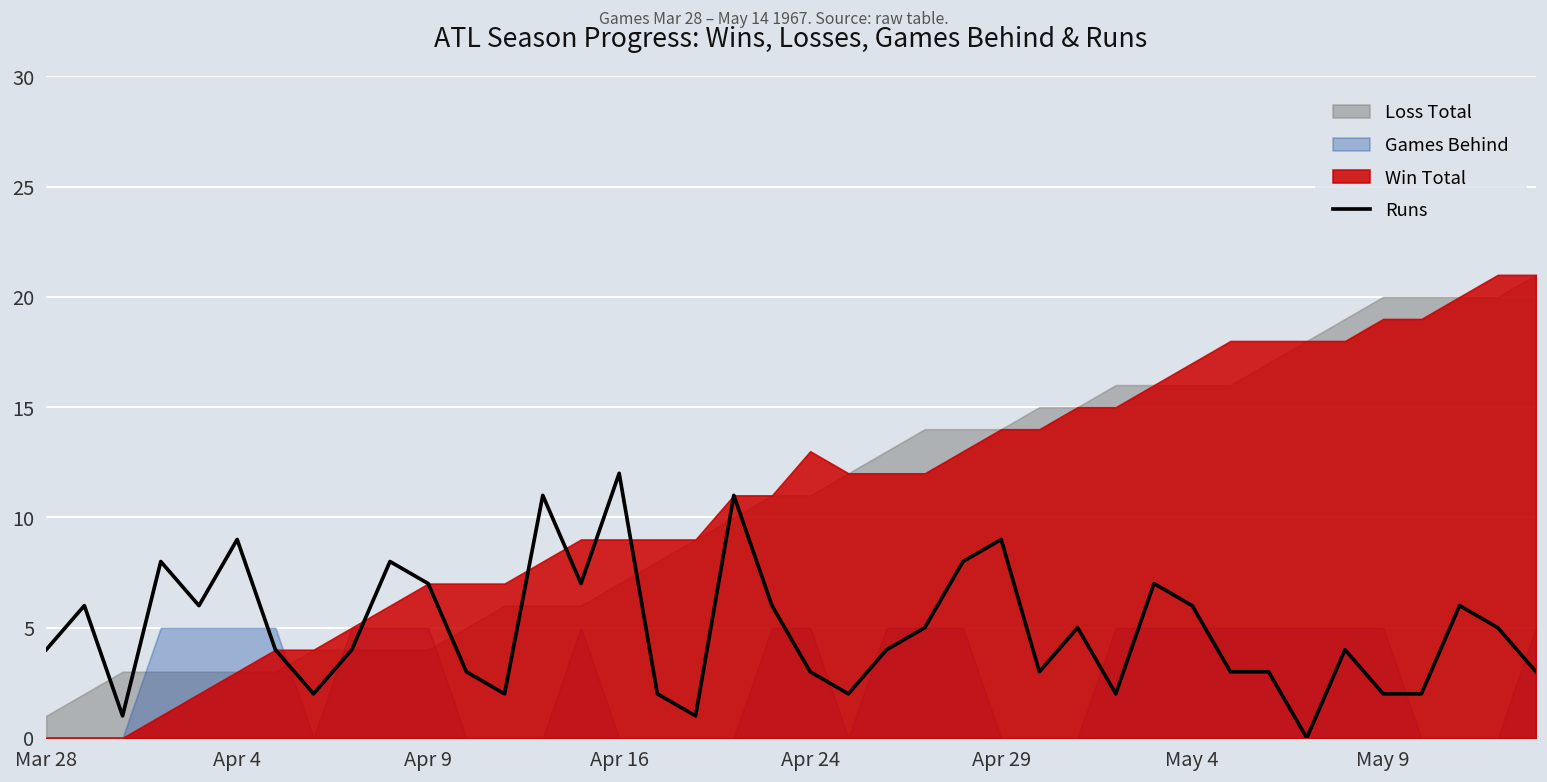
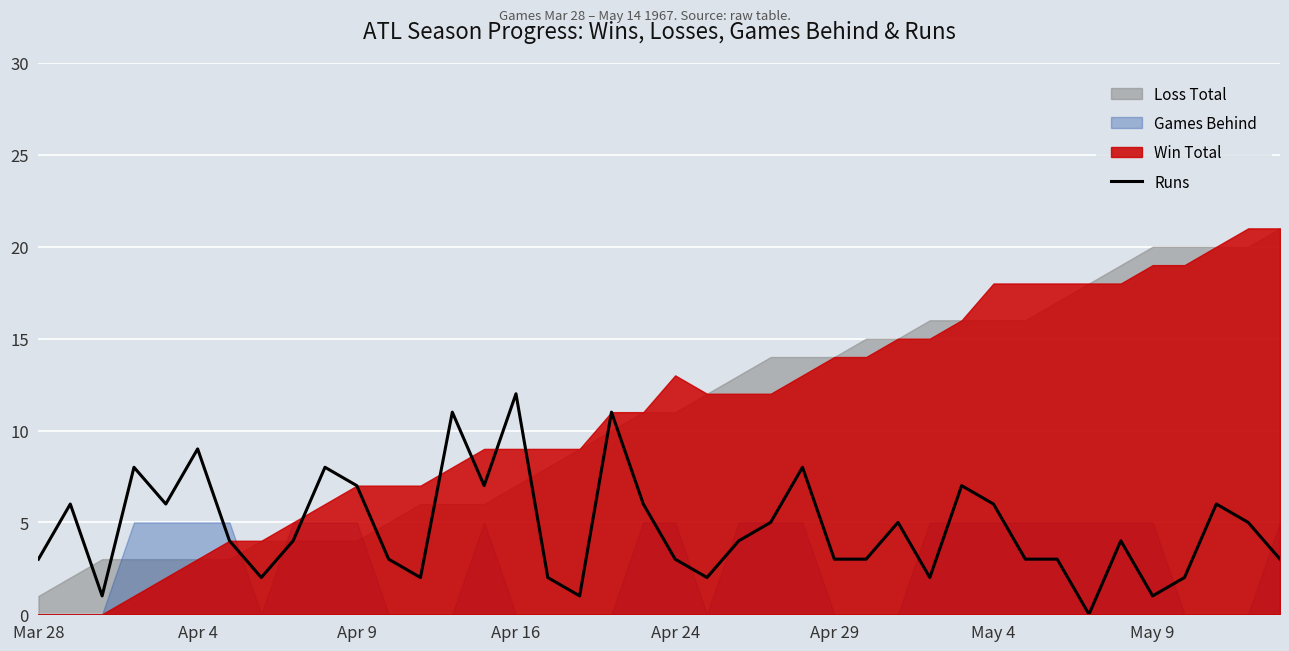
Runs, Mar 28: 4 -> 3
Runs, Apr 29: 9 -> 3
Win Total, May 4: 17 -> 18
Runs, May 9: 2 -> 1
